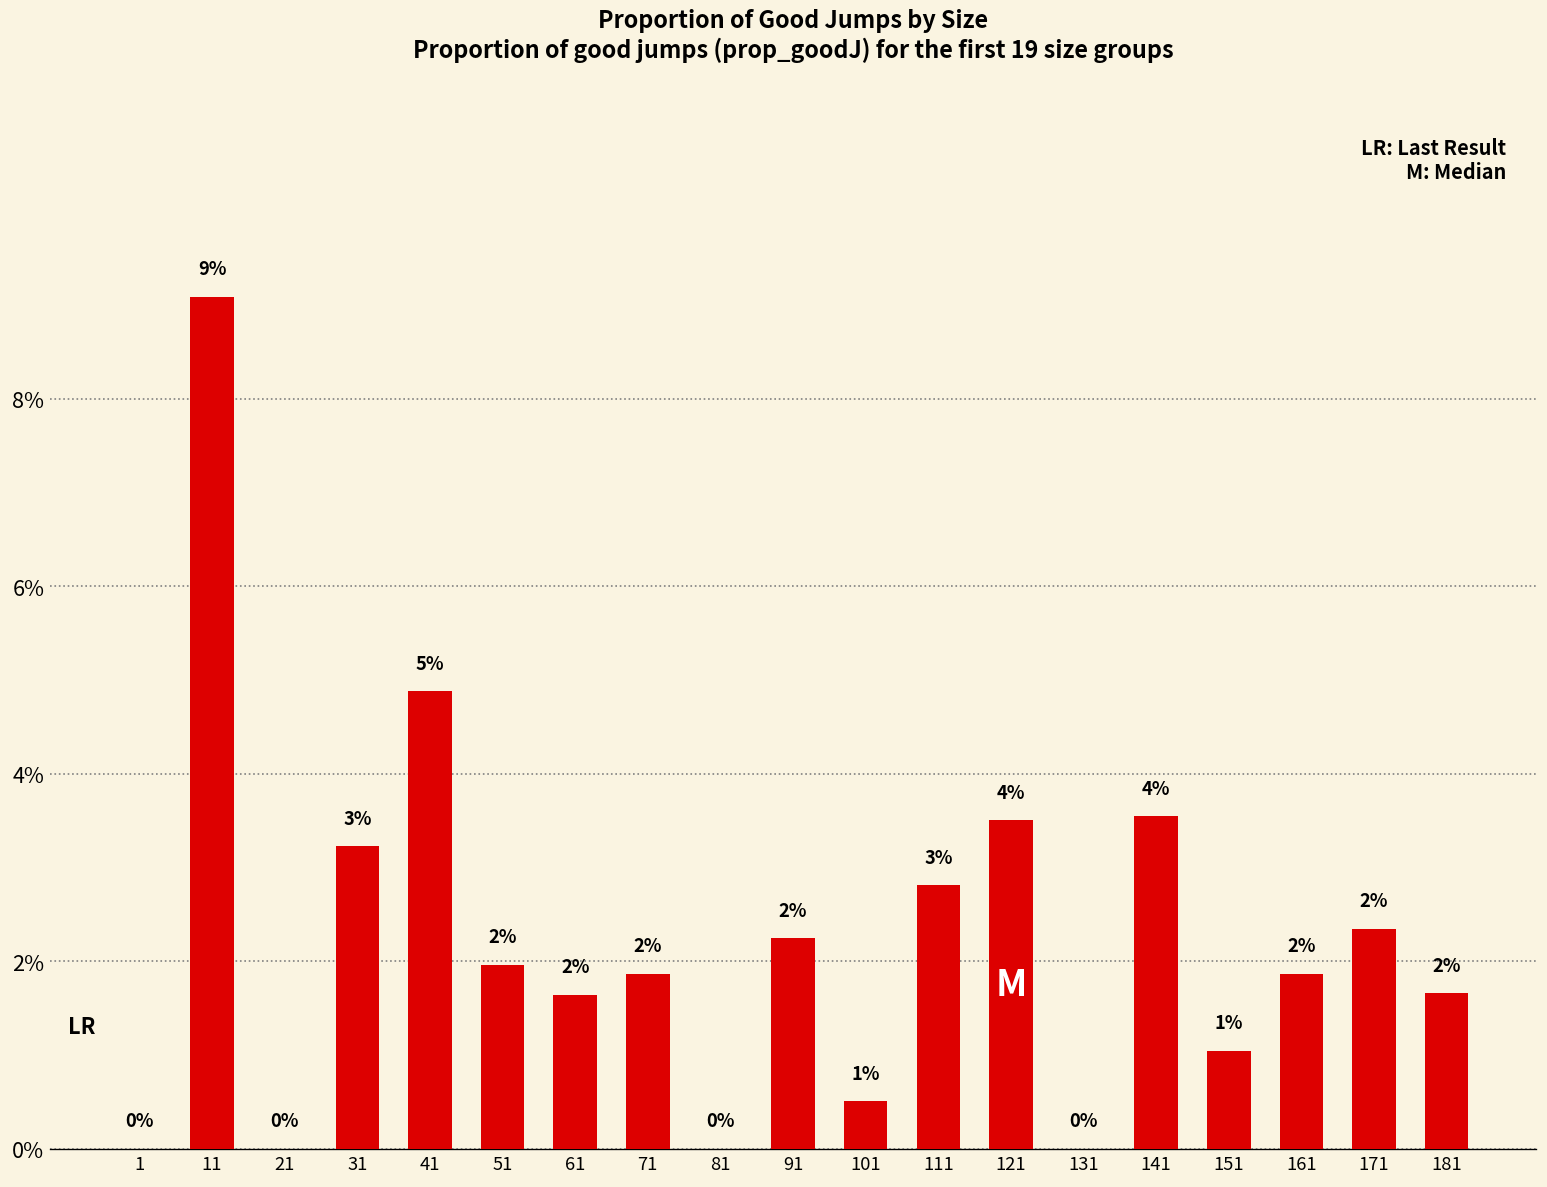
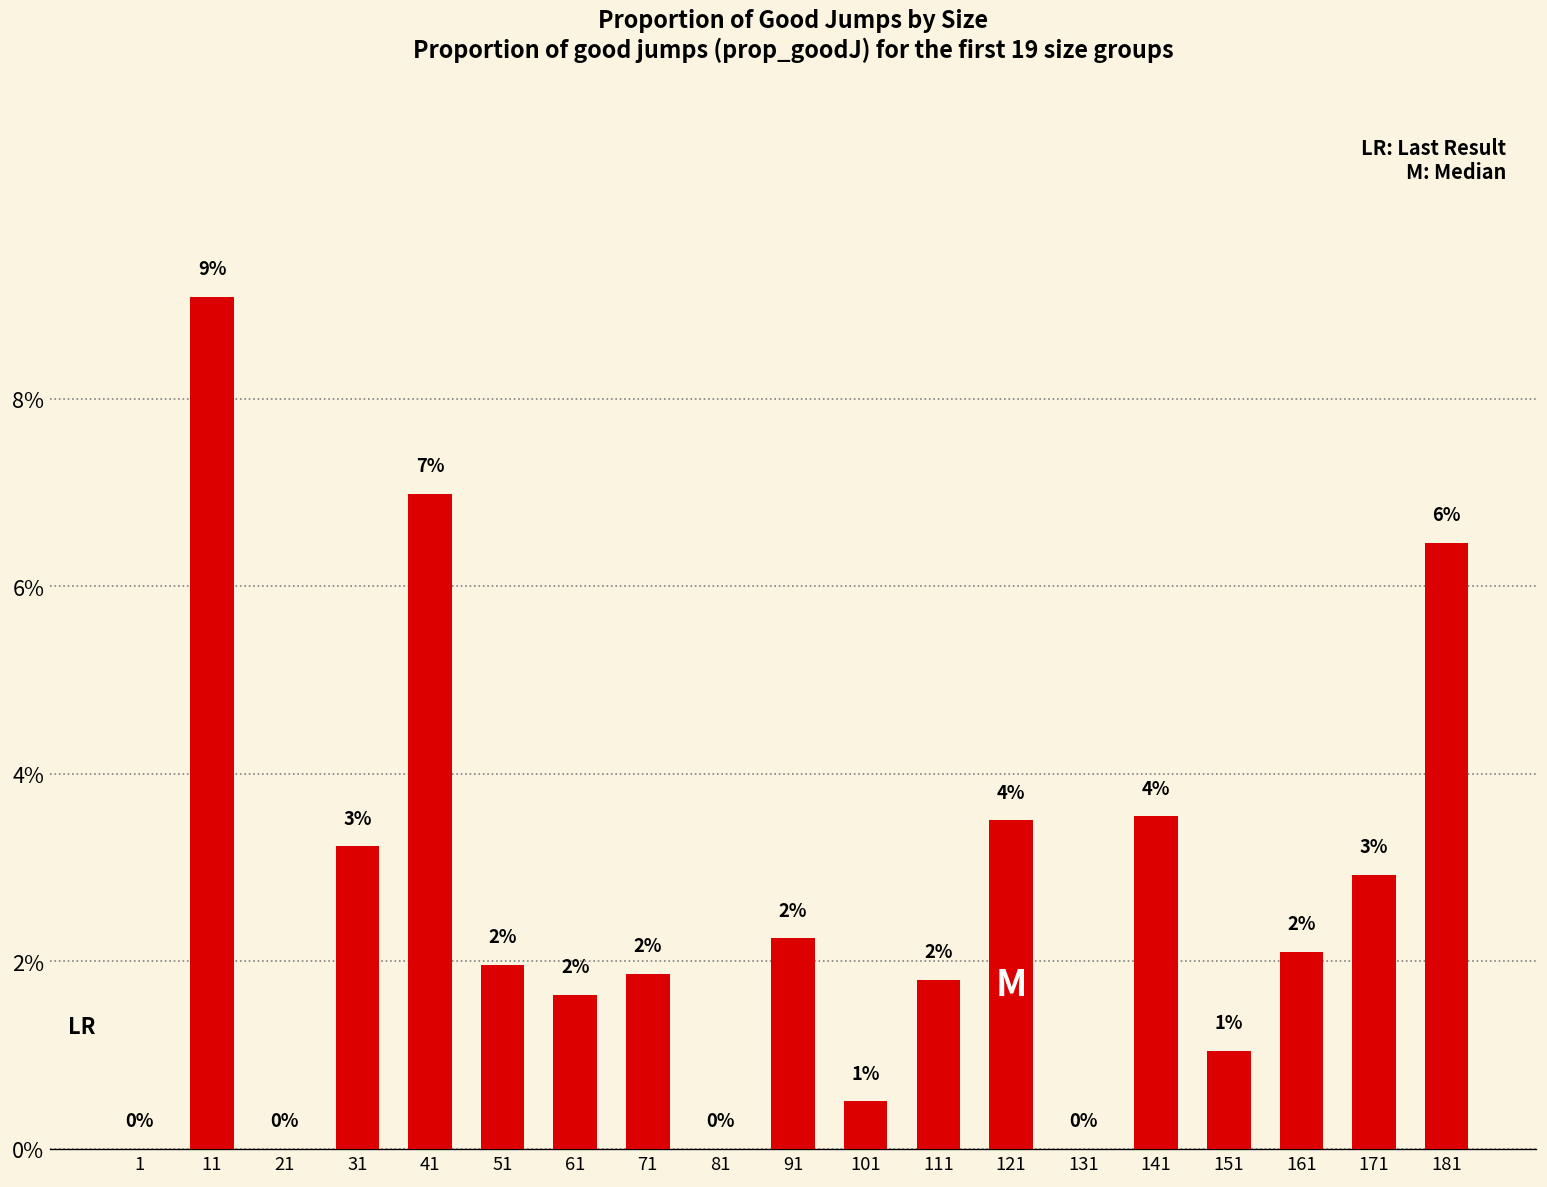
41: 5% -> 7%
111: 3% -> 2%
161: 1.9% -> 2.1%
171: 2% -> 3%
181: 2% -> 6%
